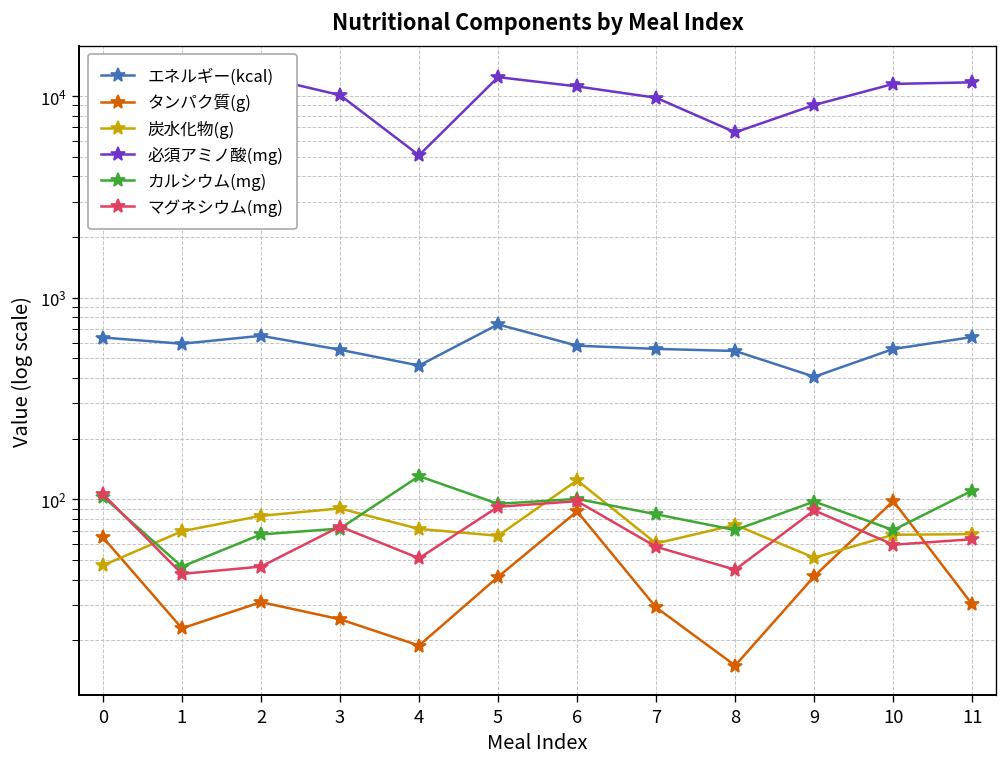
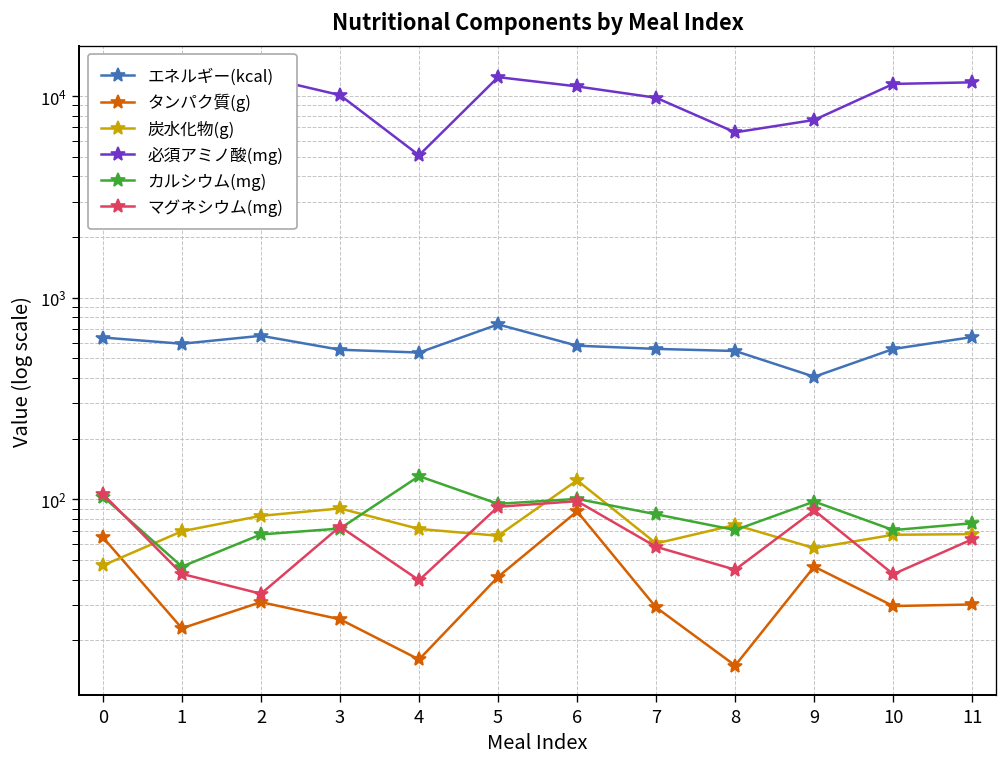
マグネシウム(mg), 2: 46 -> 34
エネルギー(kcal), 4: 460 -> 540
タンパク質(g), 4: 19 -> 16
マグネシウム(mg), 4: 51 -> 40
タンパク質(g), 9: 41 -> 46
炭水化物(g), 9: 51 -> 57
必須アミノ酸(mg), 9: 9000 -> 8000
タンパク質(g), 10: 100 -> 30
マグネシウム(mg), 10: 60 -> 43
カルシウム(mg), 11: 110 -> 80
